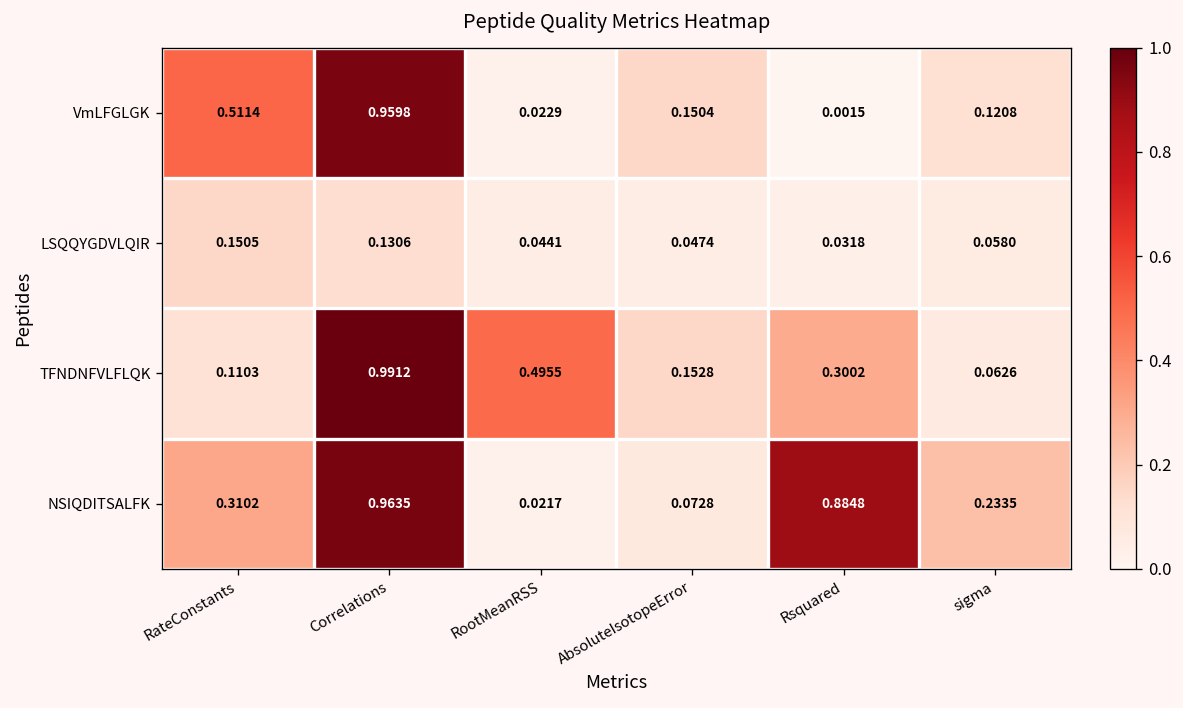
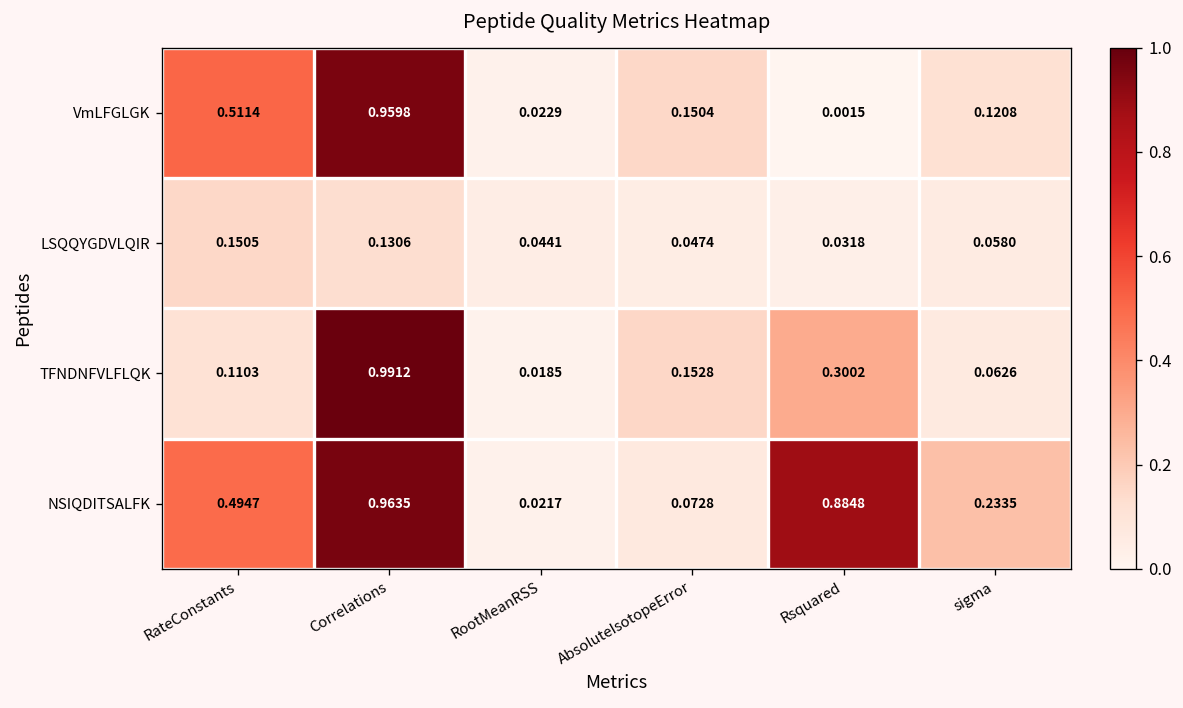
TFNDNFVLFLQK, RootMeanRSS: 0.4955 -> 0.0185
NSIQDITSALFK, RateConstants: 0.3102 -> 0.4947
